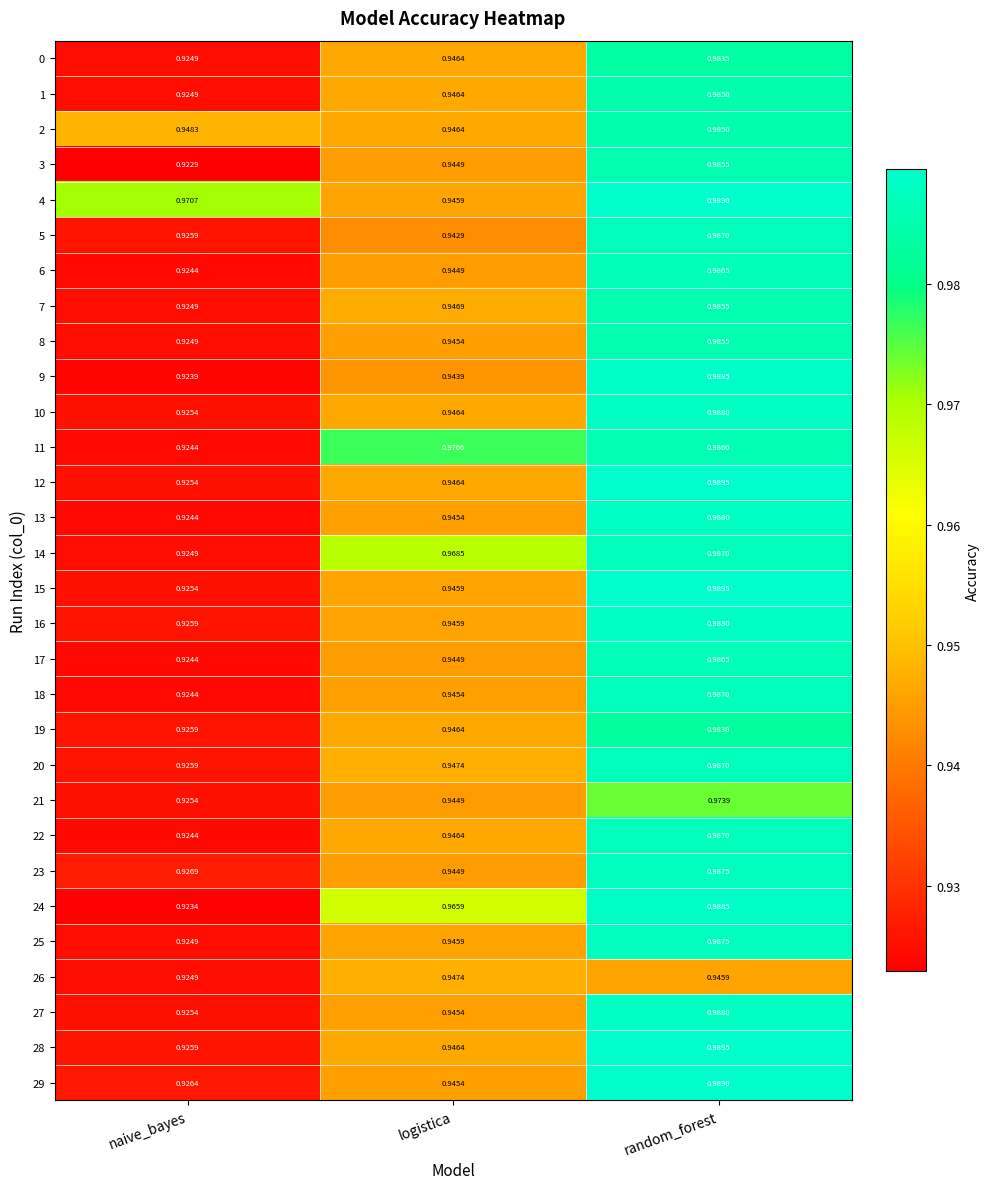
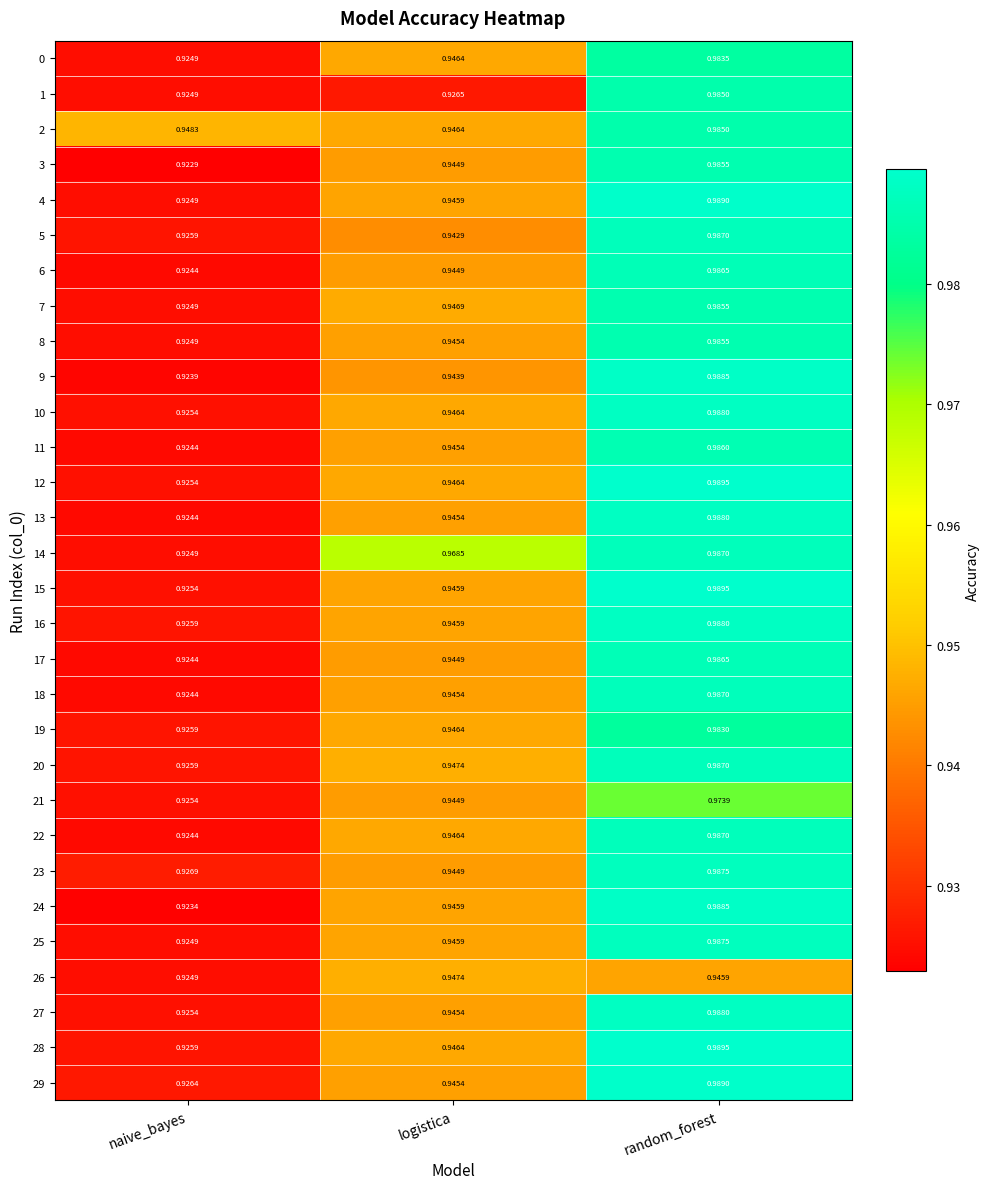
1, logistica: 0.9464 -> 0.9265
4, naive_bayes: 0.9707 -> 0.9249
11, logistica: 0.9766 -> 0.9454
24, logistica: 0.9659 -> 0.9459
